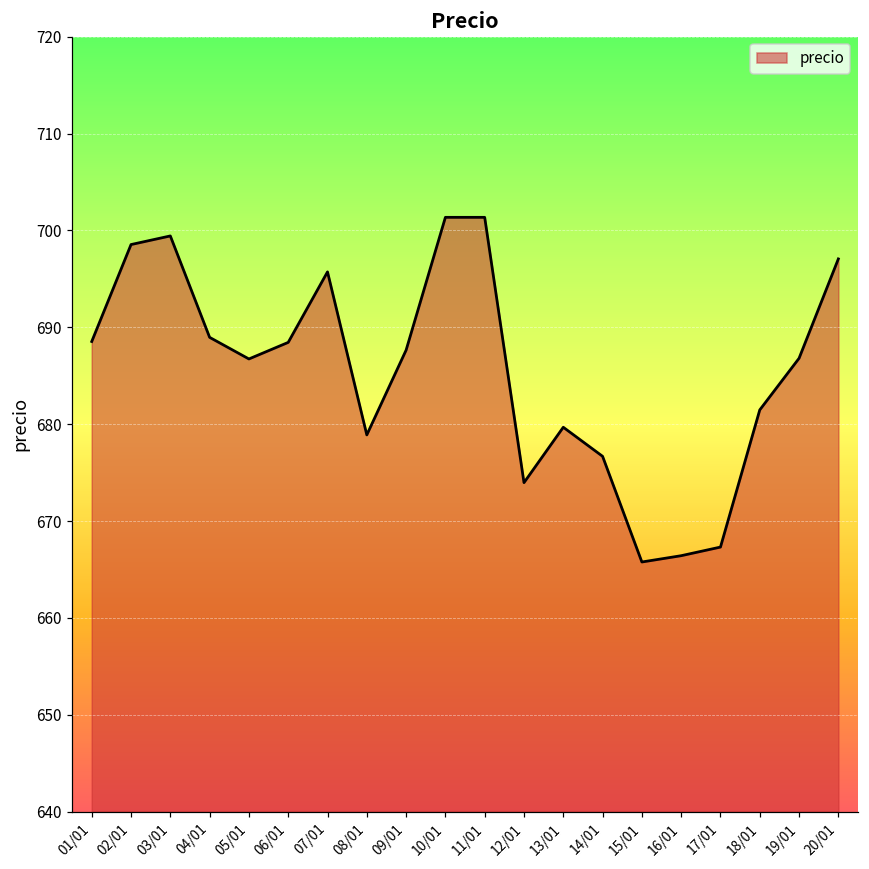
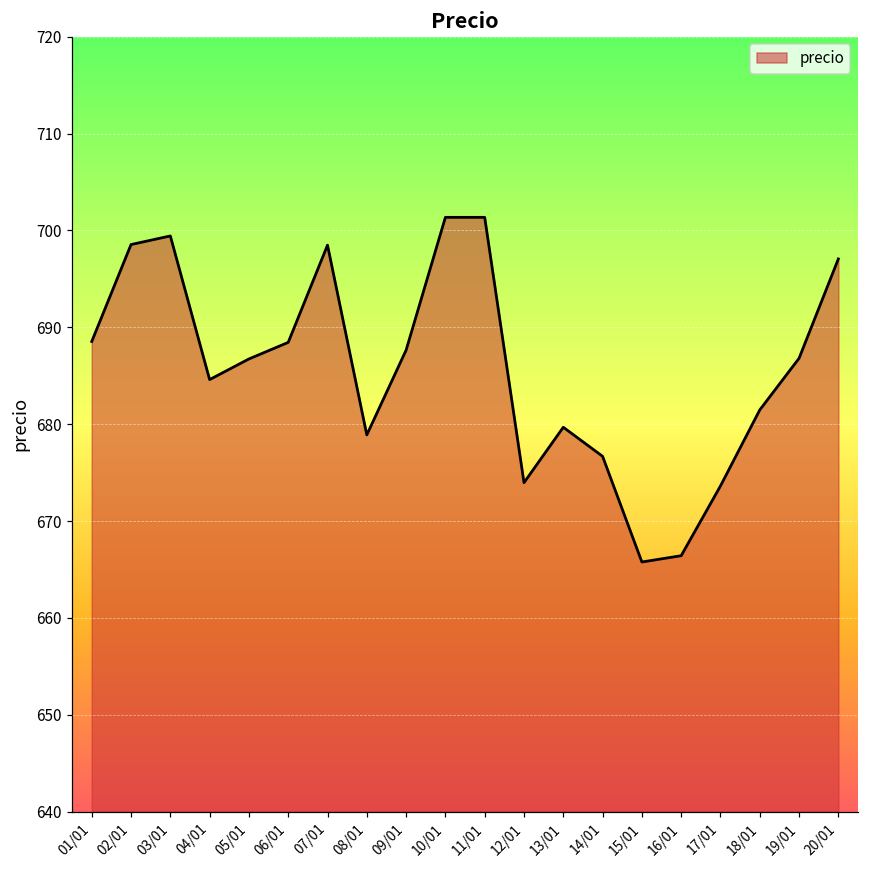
04/01: 689 -> 685
07/01: 696 -> 698
17/01: 667 -> 674
